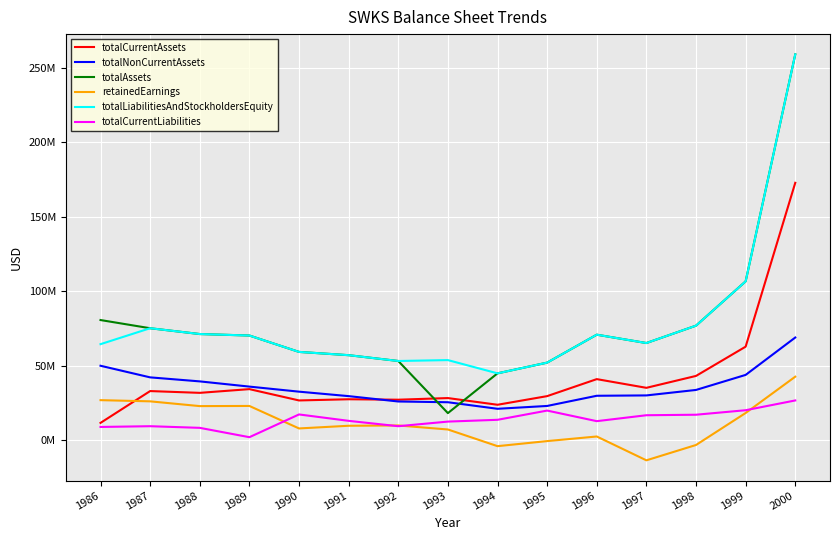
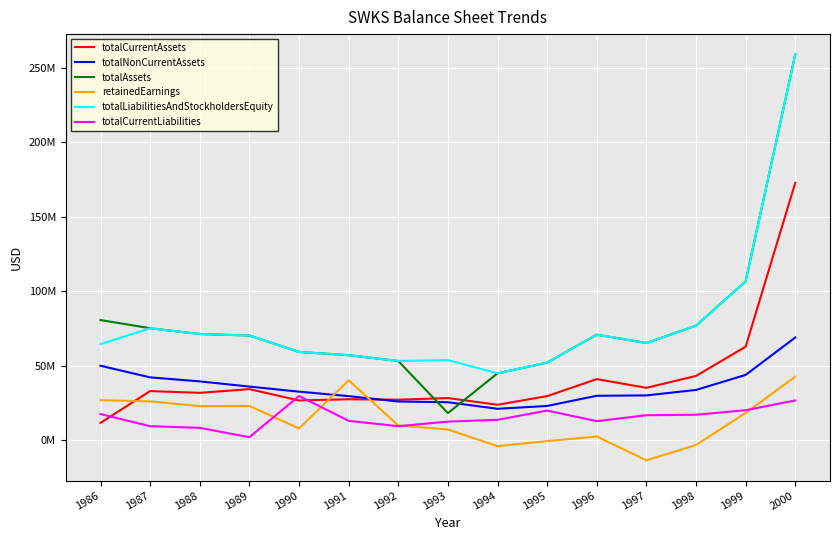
totalCurrentLiabilities, 1986: 9000000 -> 18000000
totalCurrentLiabilities, 1990: 17000000 -> 30000000
retainedEarnings, 1991: 10000000 -> 40000000
